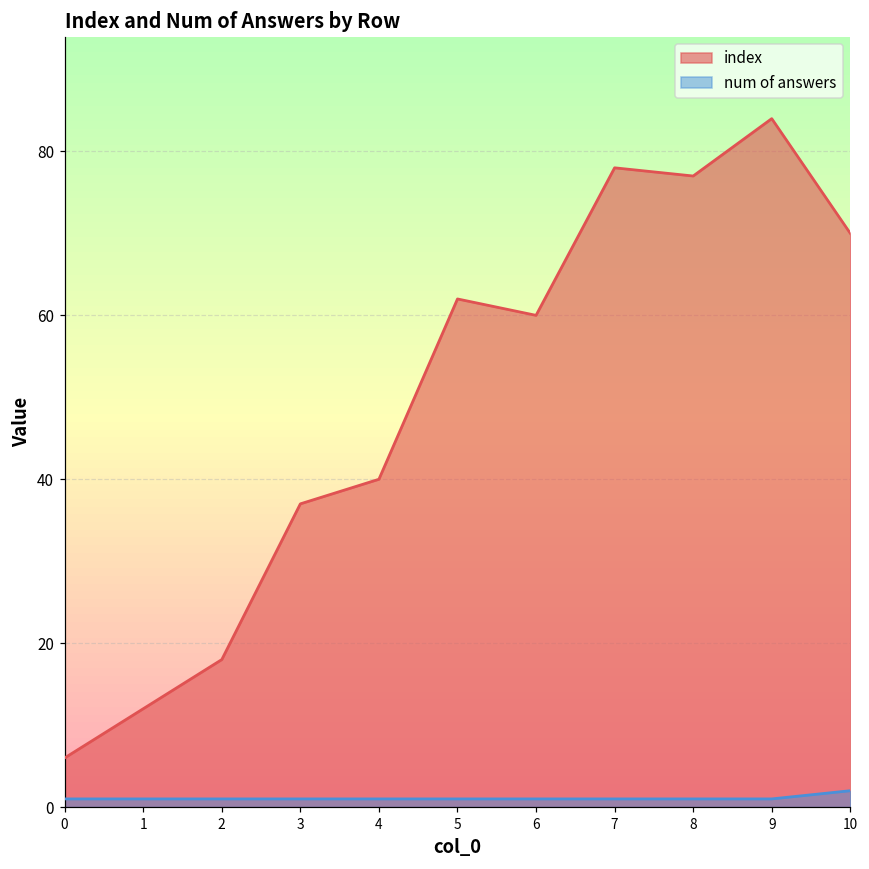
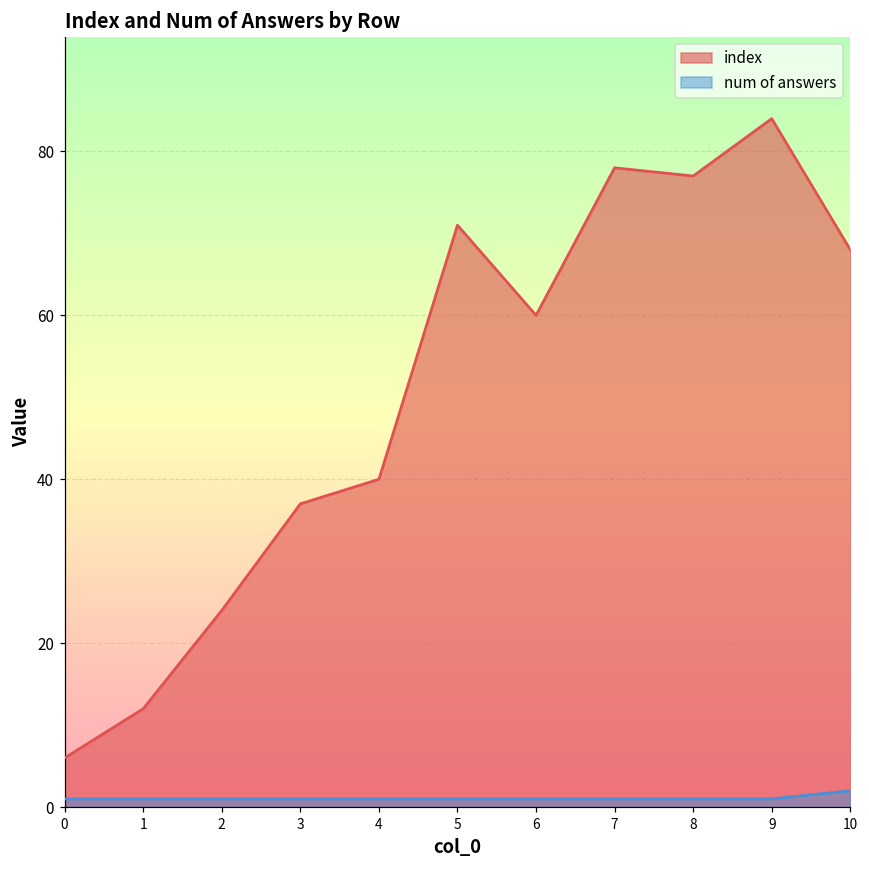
index, 2: 18 -> 24
index, 5: 62 -> 71
index, 10: 70 -> 68
